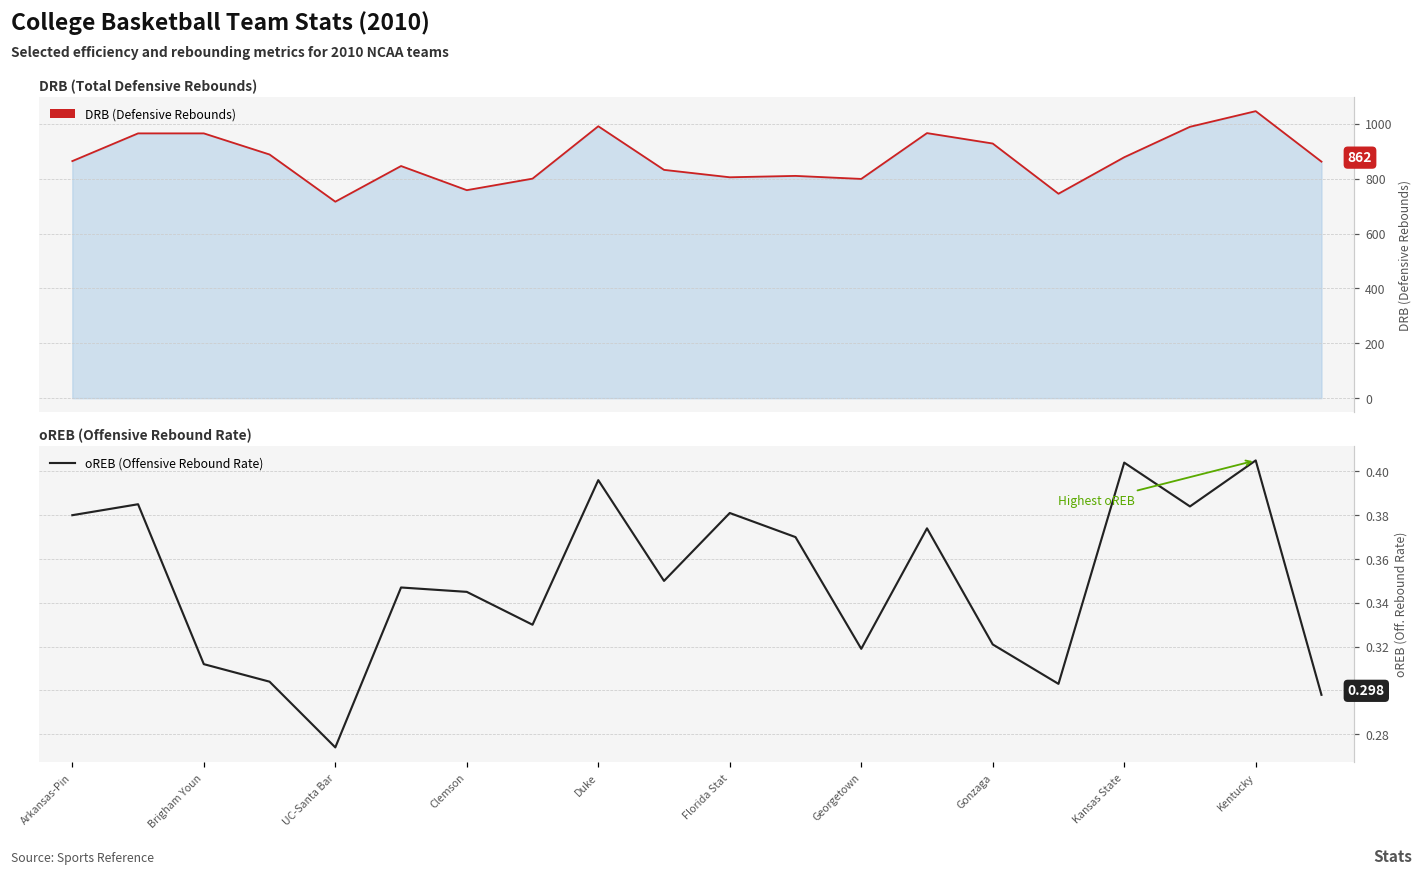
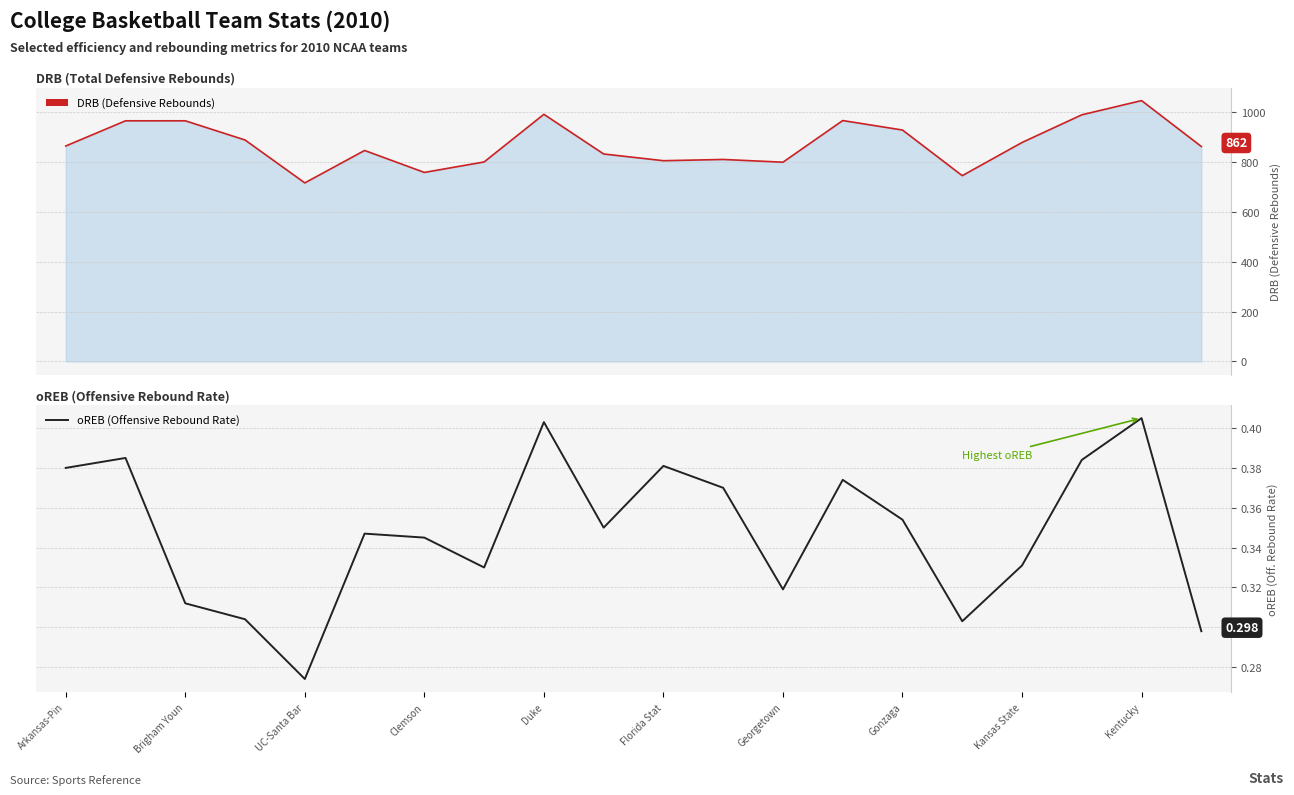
oREB (Offensive Rebound Rate), Duke: 0.396 -> 0.403
oREB (Offensive Rebound Rate), Gonzaga: 0.321 -> 0.354
oREB (Offensive Rebound Rate), Kansas State: 0.404 -> 0.331
